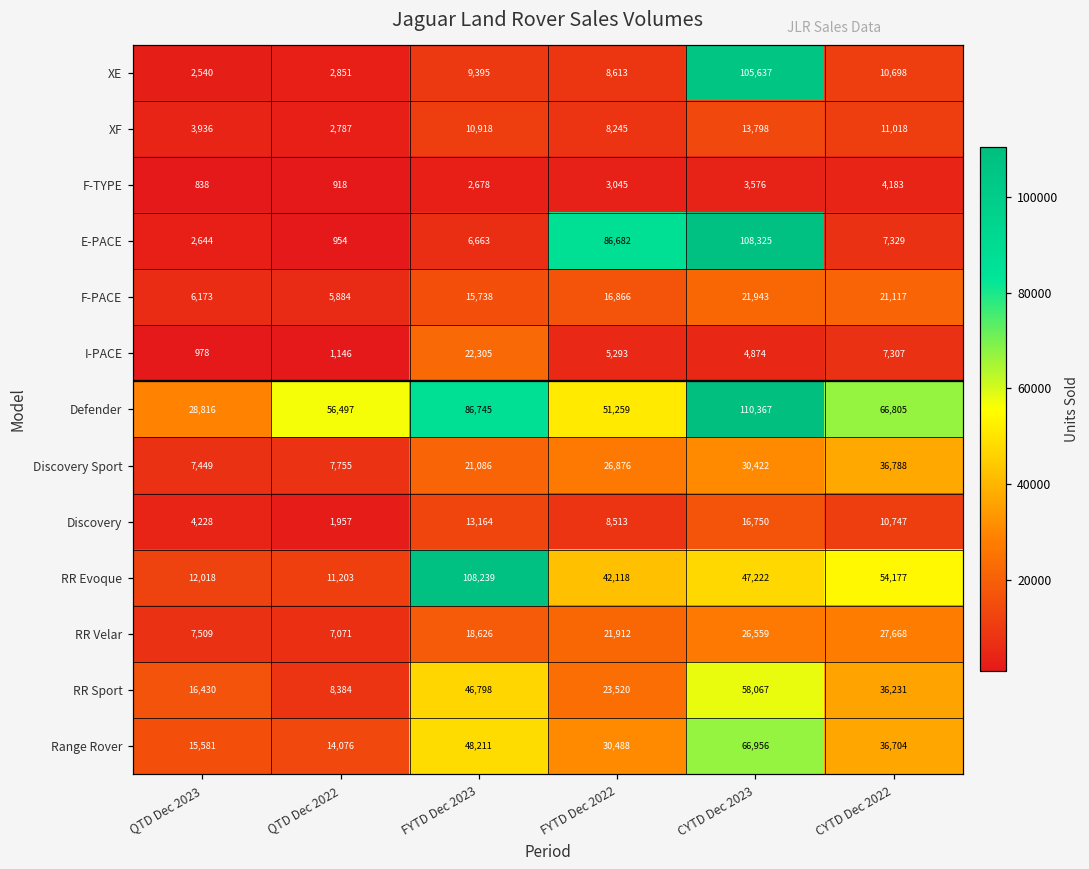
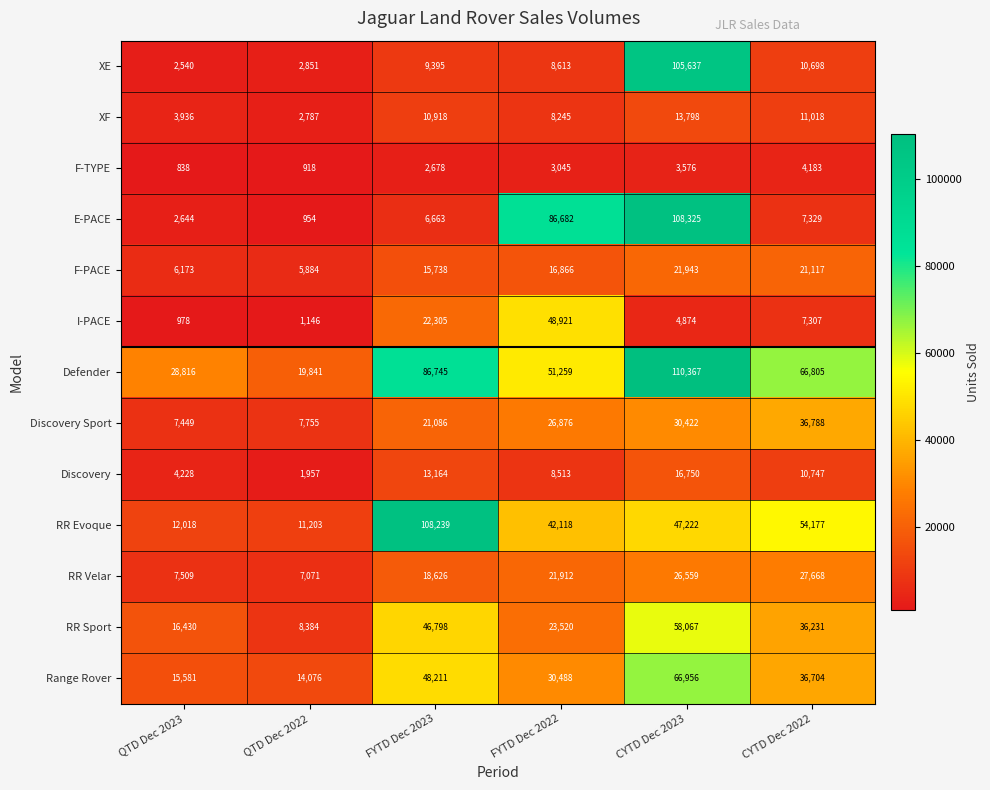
I-PACE, FYTD Dec 2022: 5,293 -> 48,921
Defender, QTD Dec 2022: 56,497 -> 19,841
